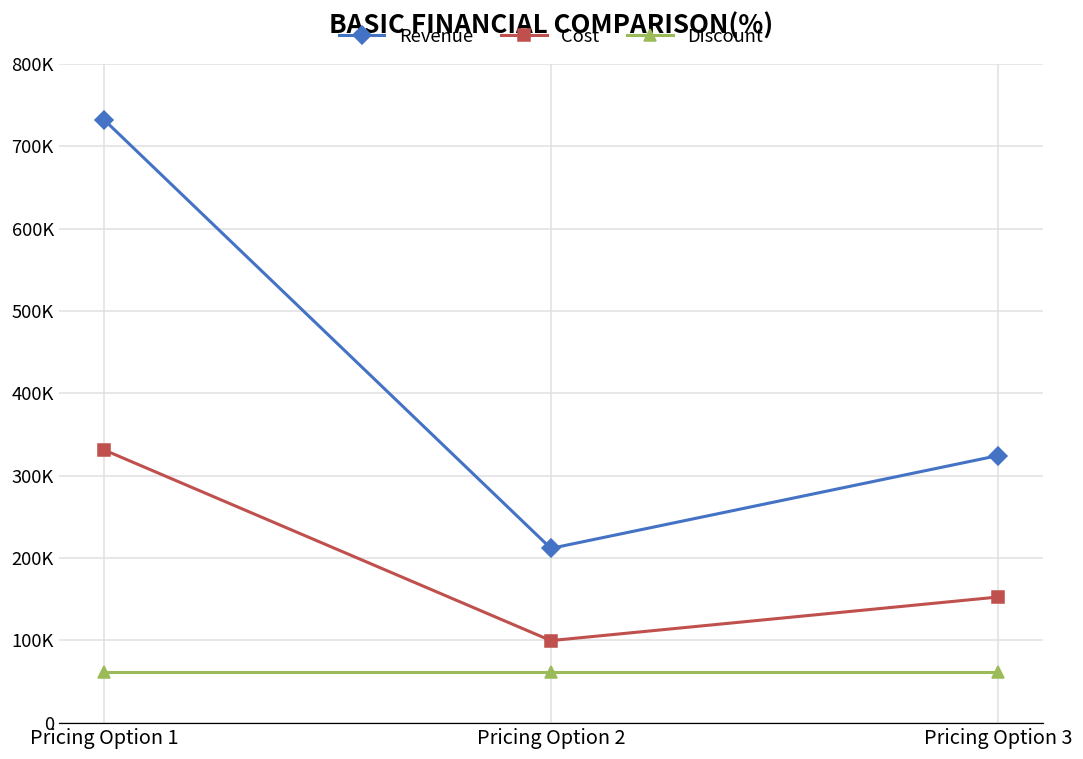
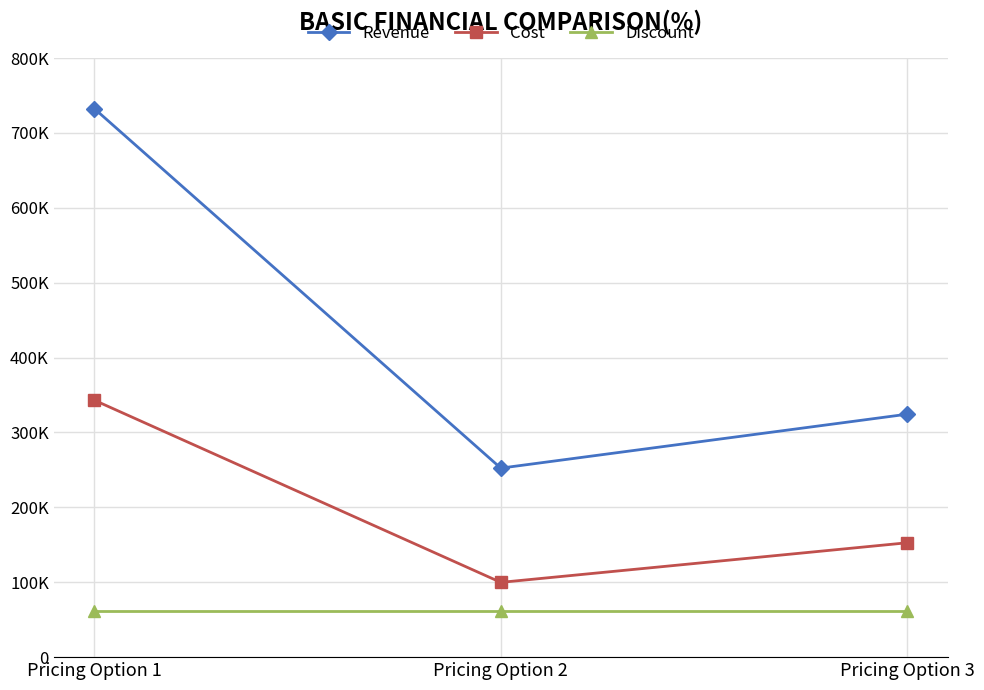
Cost, Pricing Option 1: 330000 -> 340000
Revenue, Pricing Option 2: 210000 -> 250000
